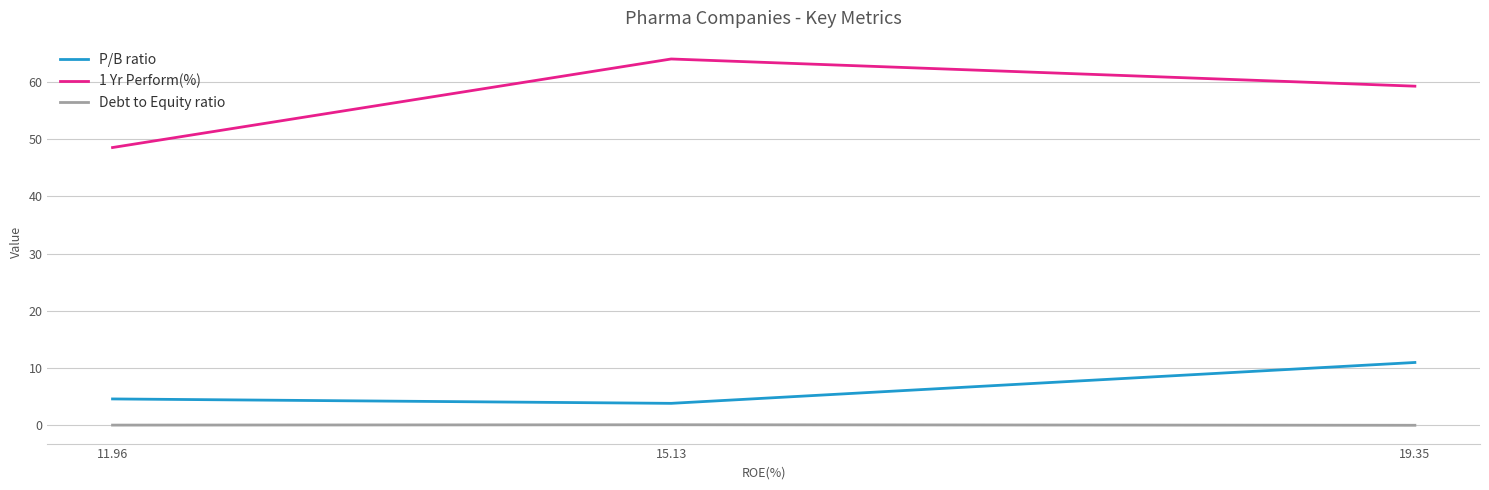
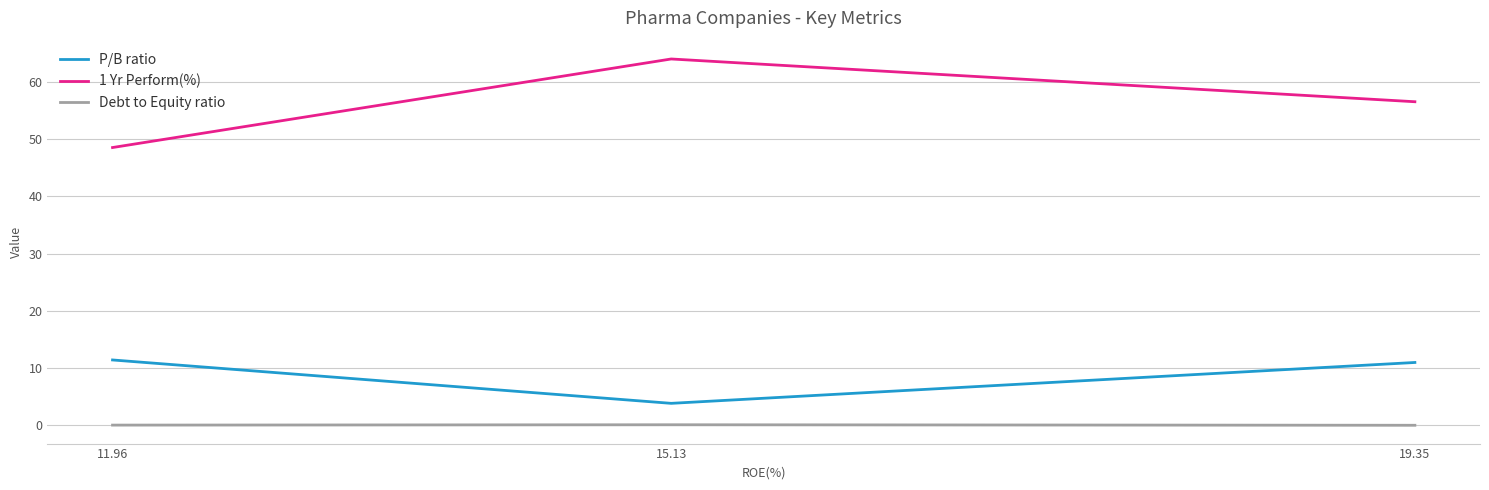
P/B ratio, 11.96: 5 -> 11
1 Yr Perform(%), 19.35: 59 -> 57
